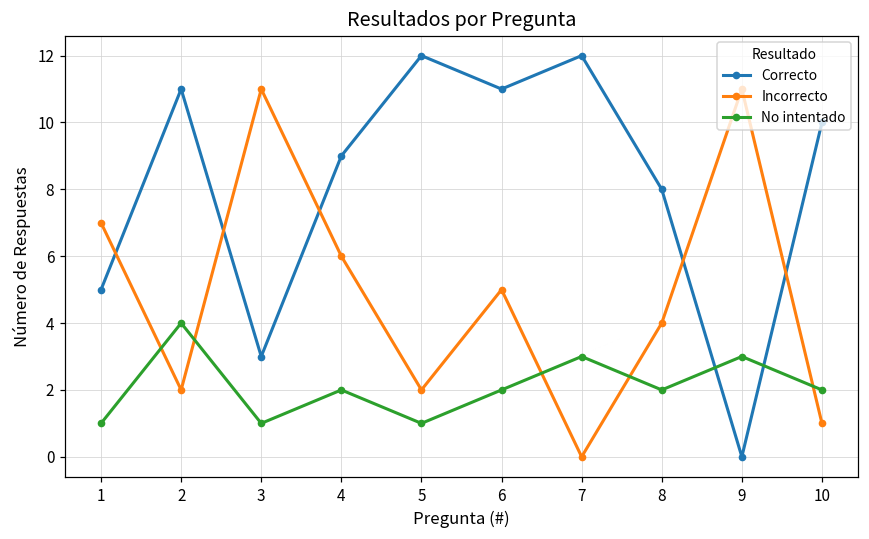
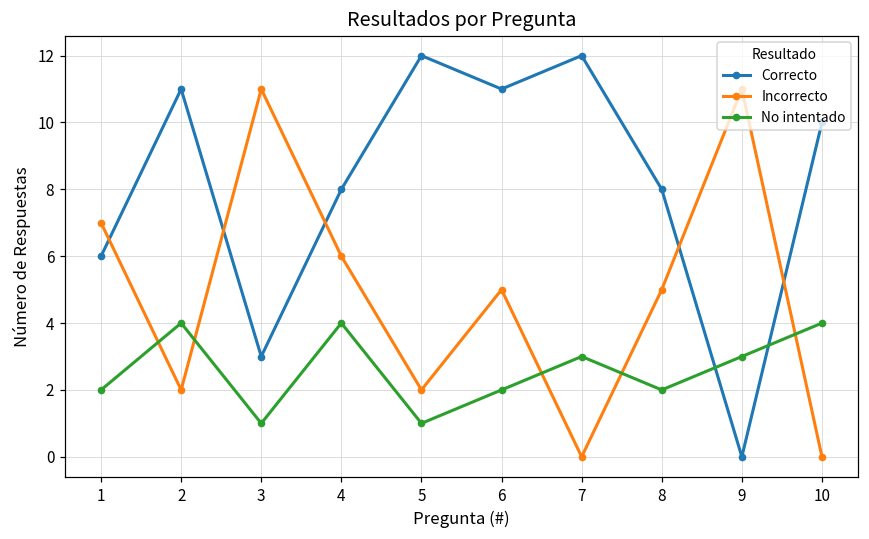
Correcto, 1: 5 -> 6
No intentado, 1: 1 -> 2
Correcto, 4: 9 -> 8
No intentado, 4: 2 -> 4
Incorrecto, 8: 4 -> 5
Incorrecto, 10: 1 -> 0
No intentado, 10: 2 -> 4
